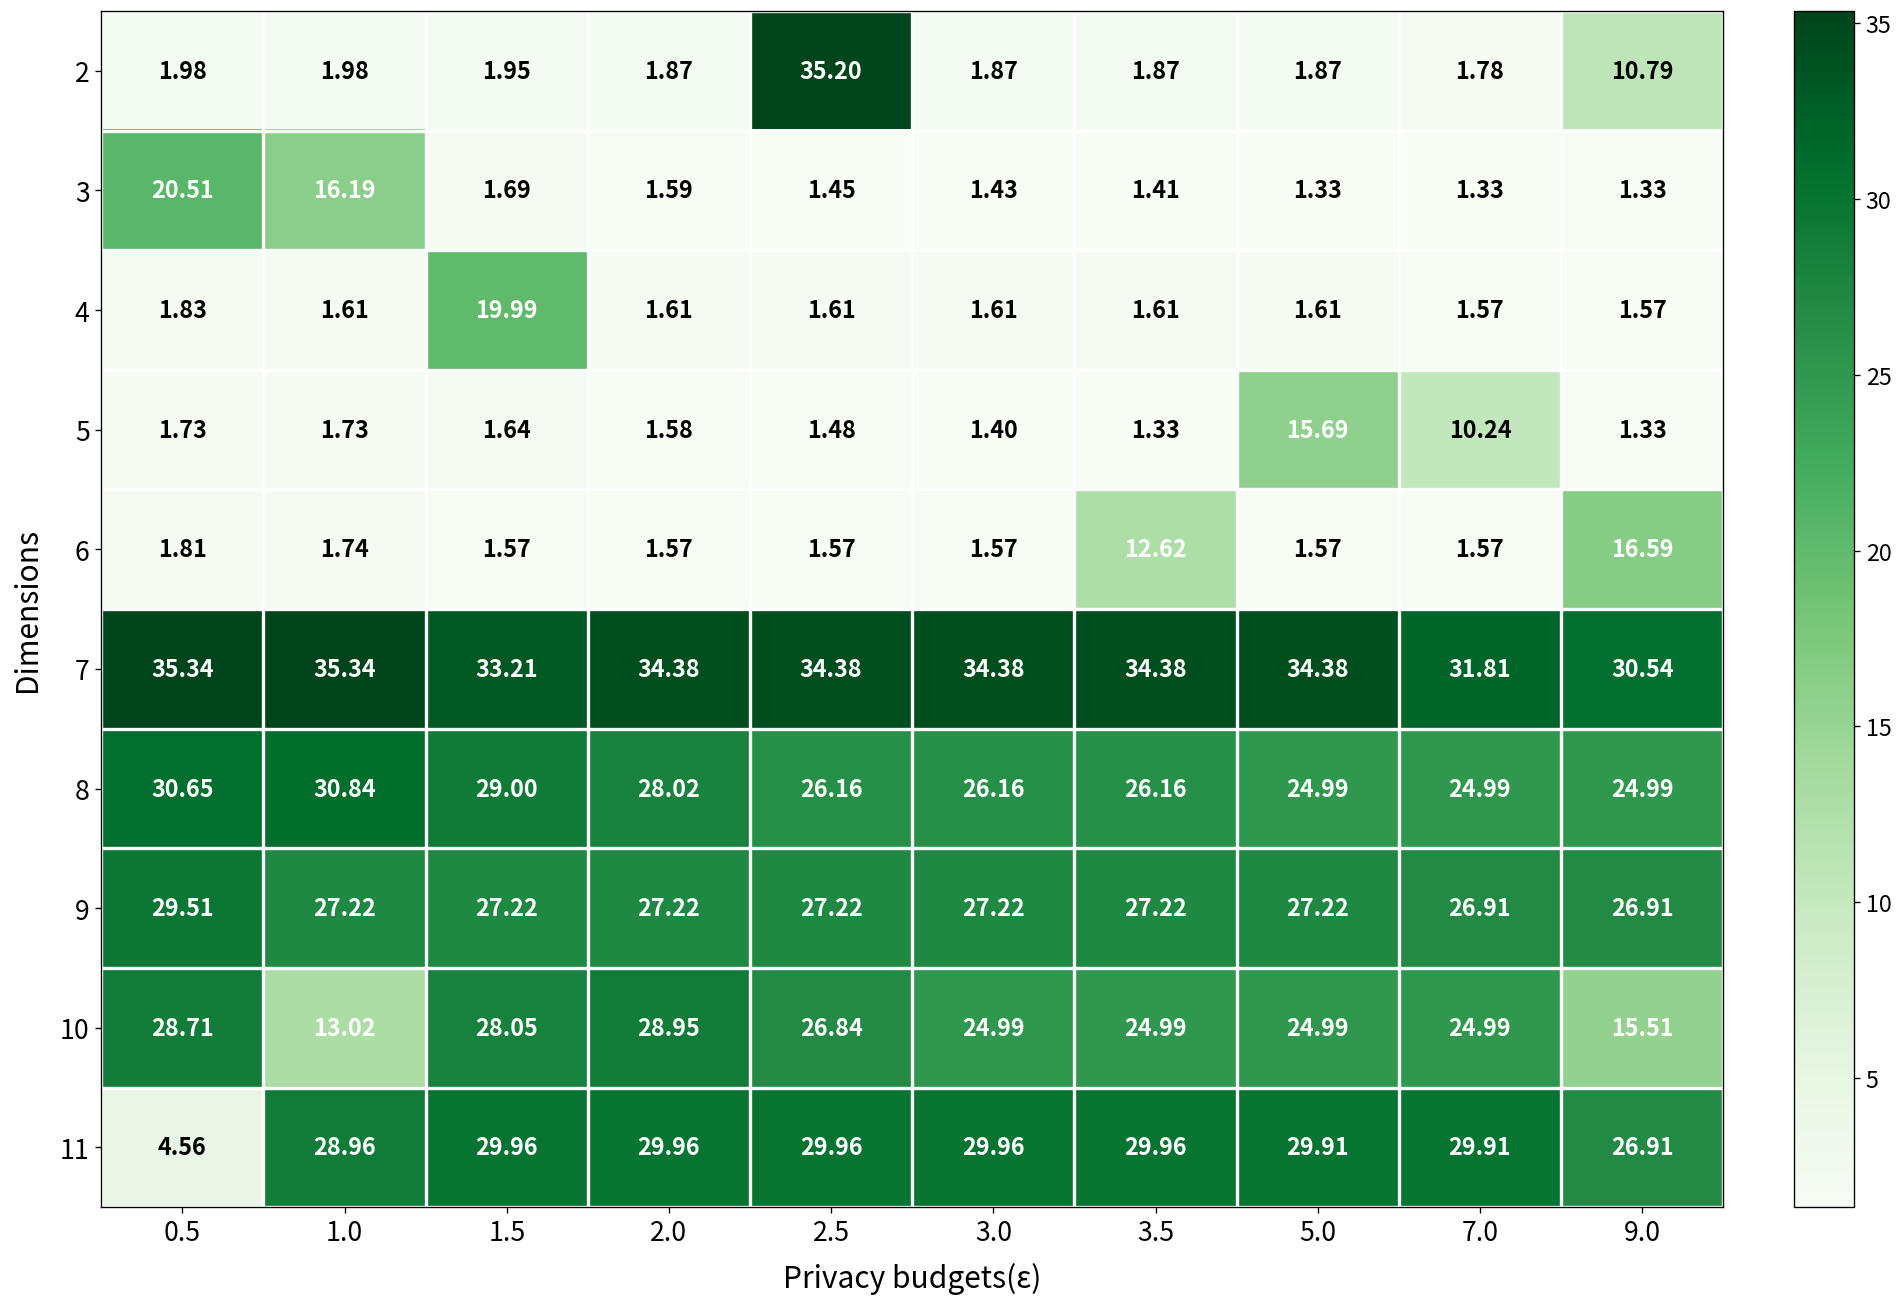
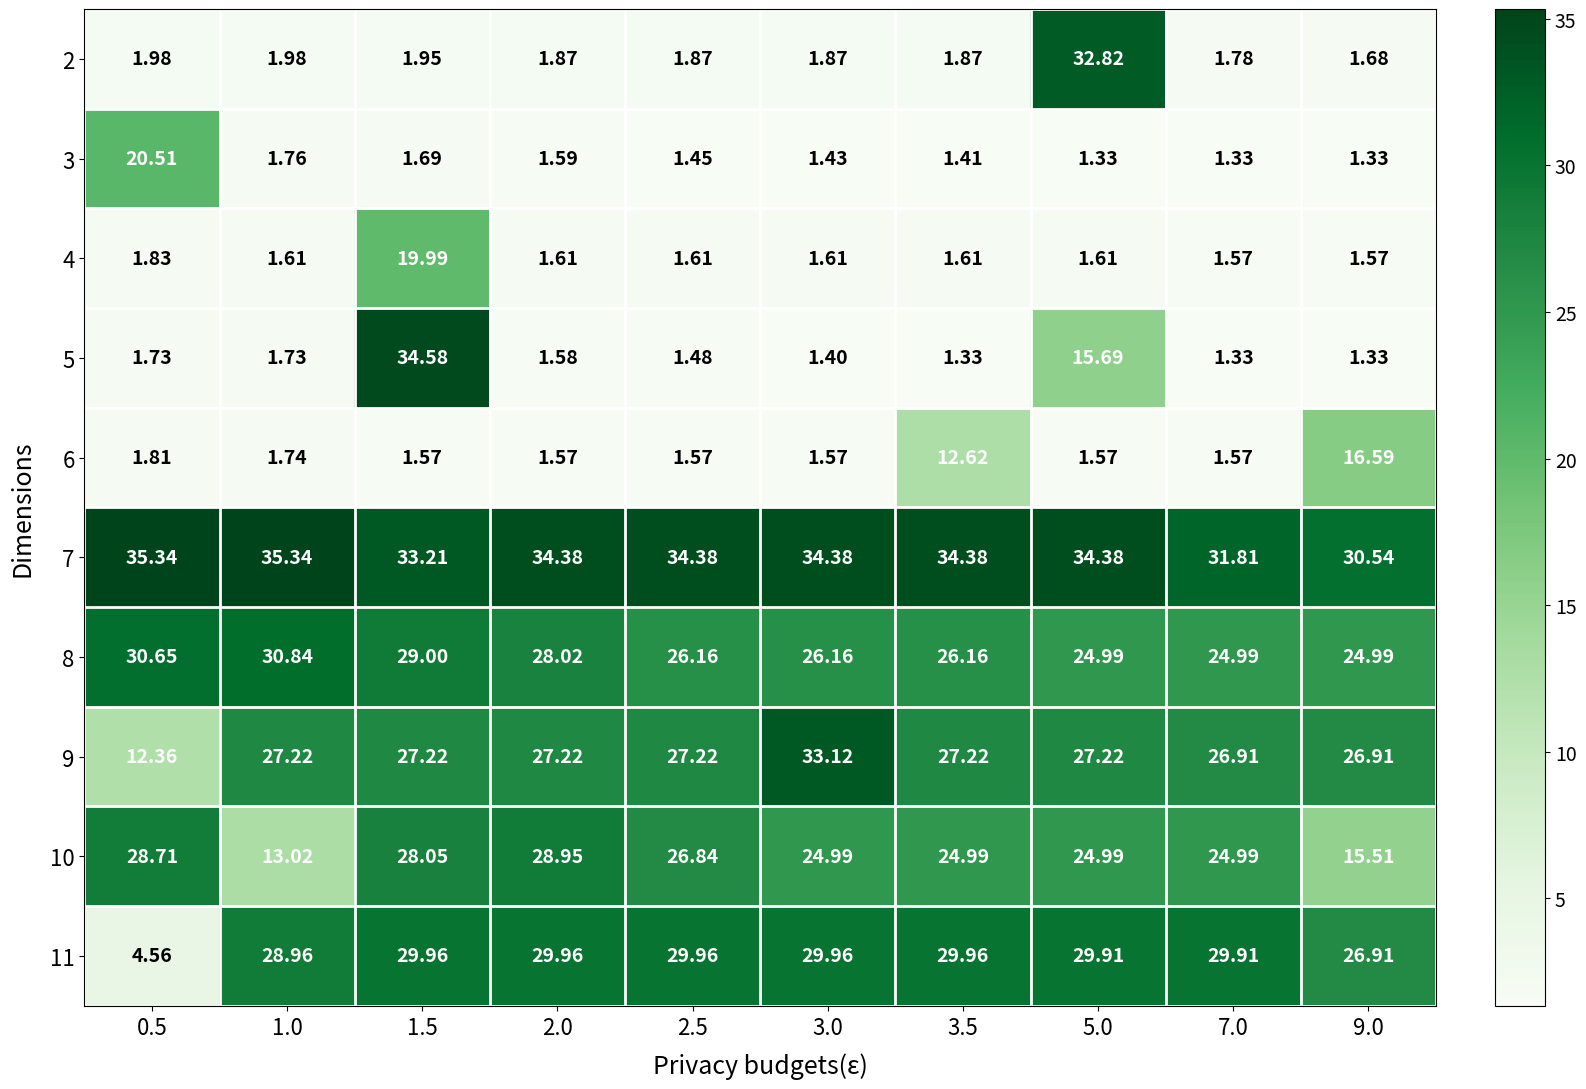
2, 2.5: 35.20 -> 1.87
2, 5.0: 1.87 -> 32.82
2, 9.0: 10.79 -> 1.68
3, 1.0: 16.19 -> 1.76
5, 1.5: 1.64 -> 34.58
5, 7.0: 10.24 -> 1.33
9, 0.5: 29.51 -> 12.36
9, 3.0: 27.22 -> 33.12
